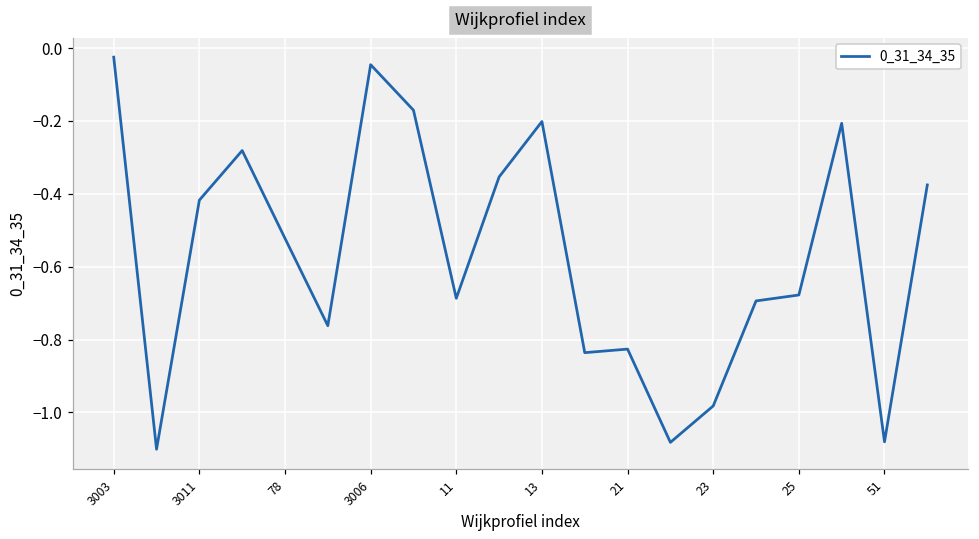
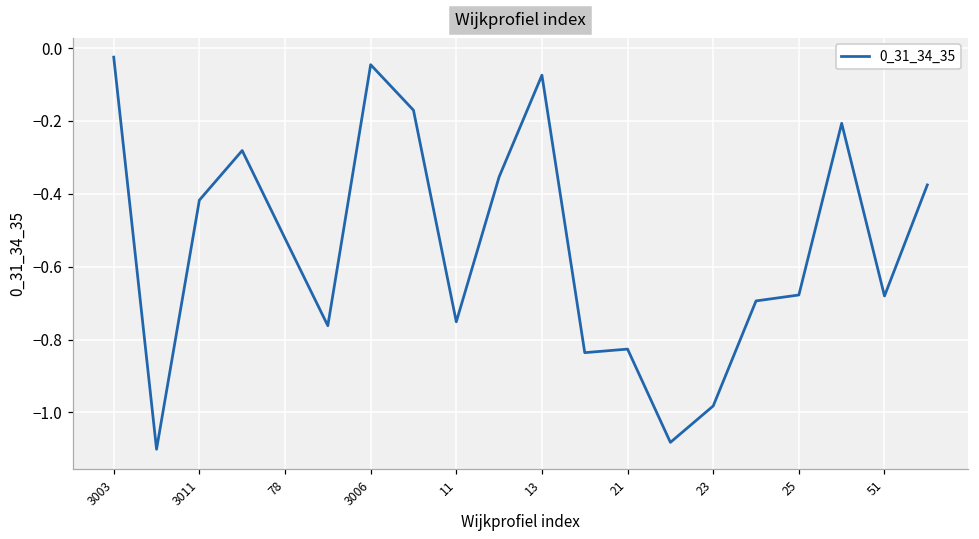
11: -0.69 -> -0.75
13: -0.20 -> -0.07
51: -1.08 -> -0.68
